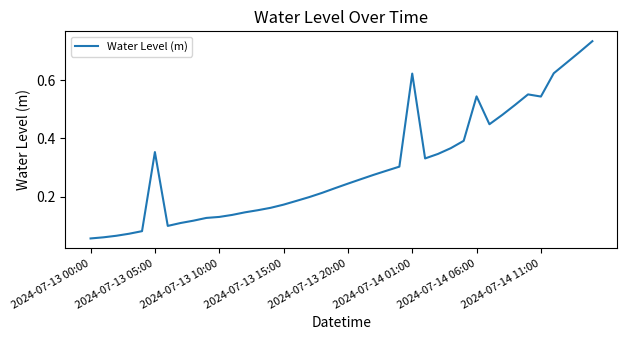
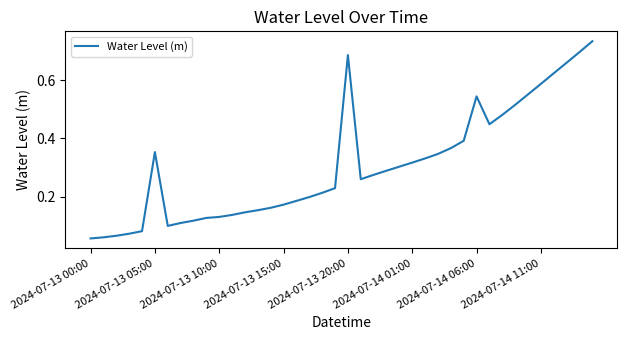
2024-07-13 20:00: 0.24 -> 0.69
2024-07-14 01:00: 0.62 -> 0.32
2024-07-14 11:00: 0.54 -> 0.59
